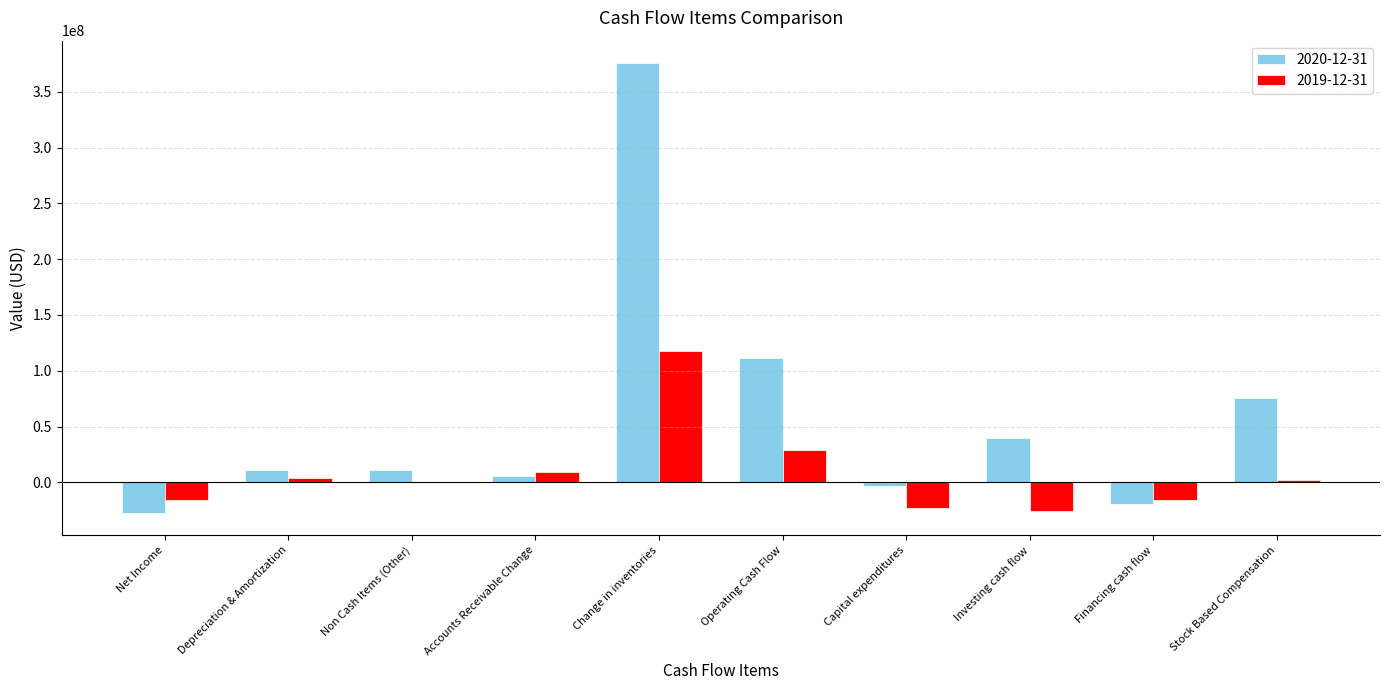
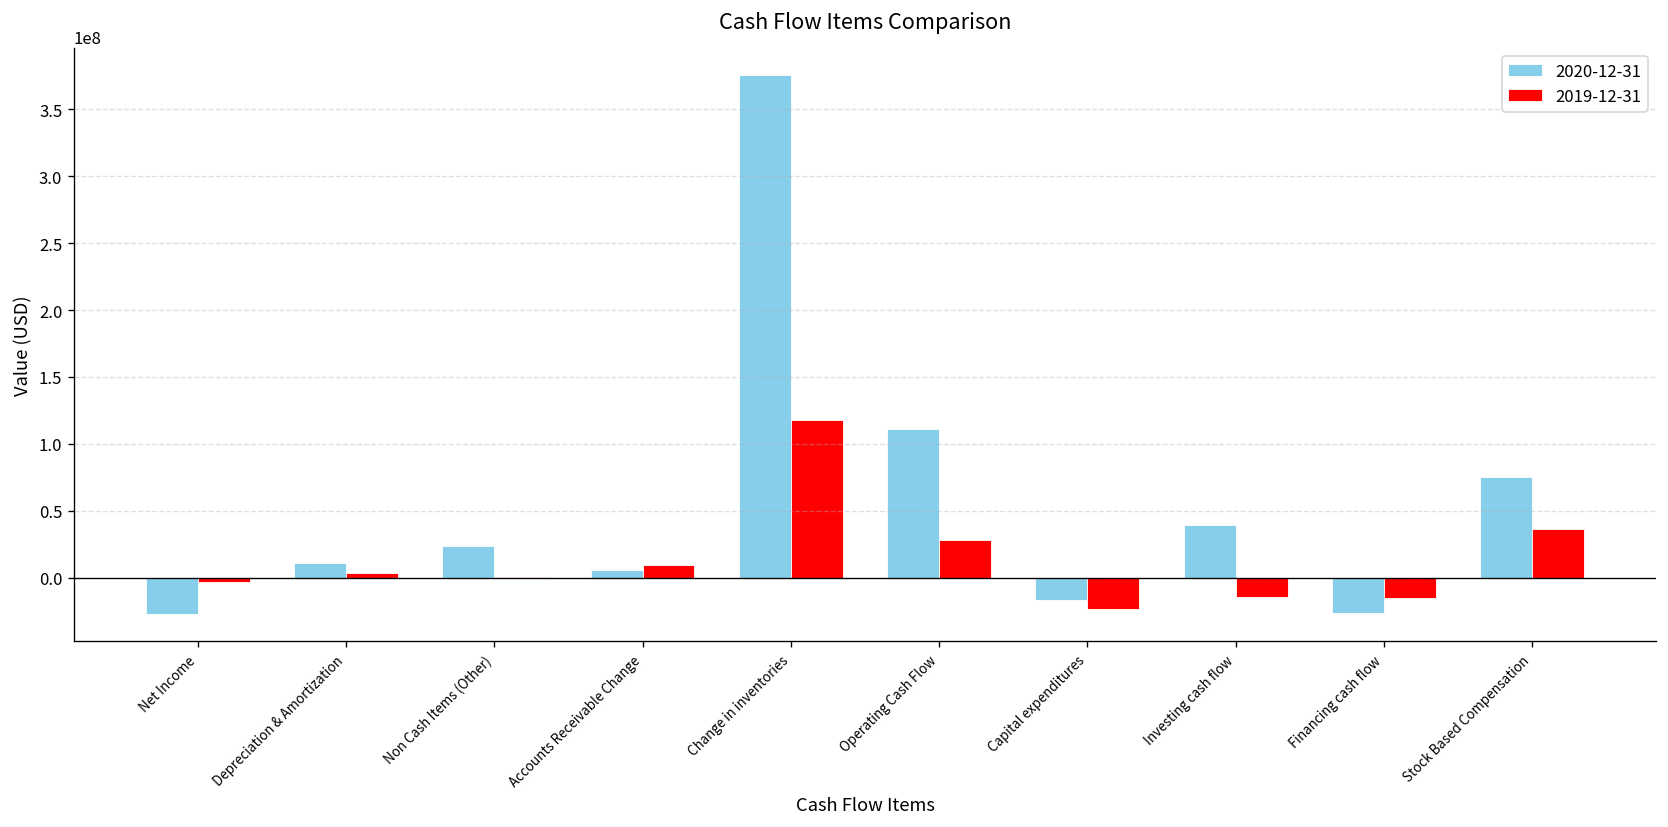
2019-12-31, Net Income: -16000000 -> -3000000
2020-12-31, Non Cash Items (Other): 11000000 -> 24000000
2020-12-31, Capital expenditures: -3000000 -> -17000000
2019-12-31, Investing cash flow: -26000000 -> -14000000
2020-12-31, Financing cash flow: -19000000 -> -26000000
2019-12-31, Stock Based Compensation: 2000000 -> 37000000
